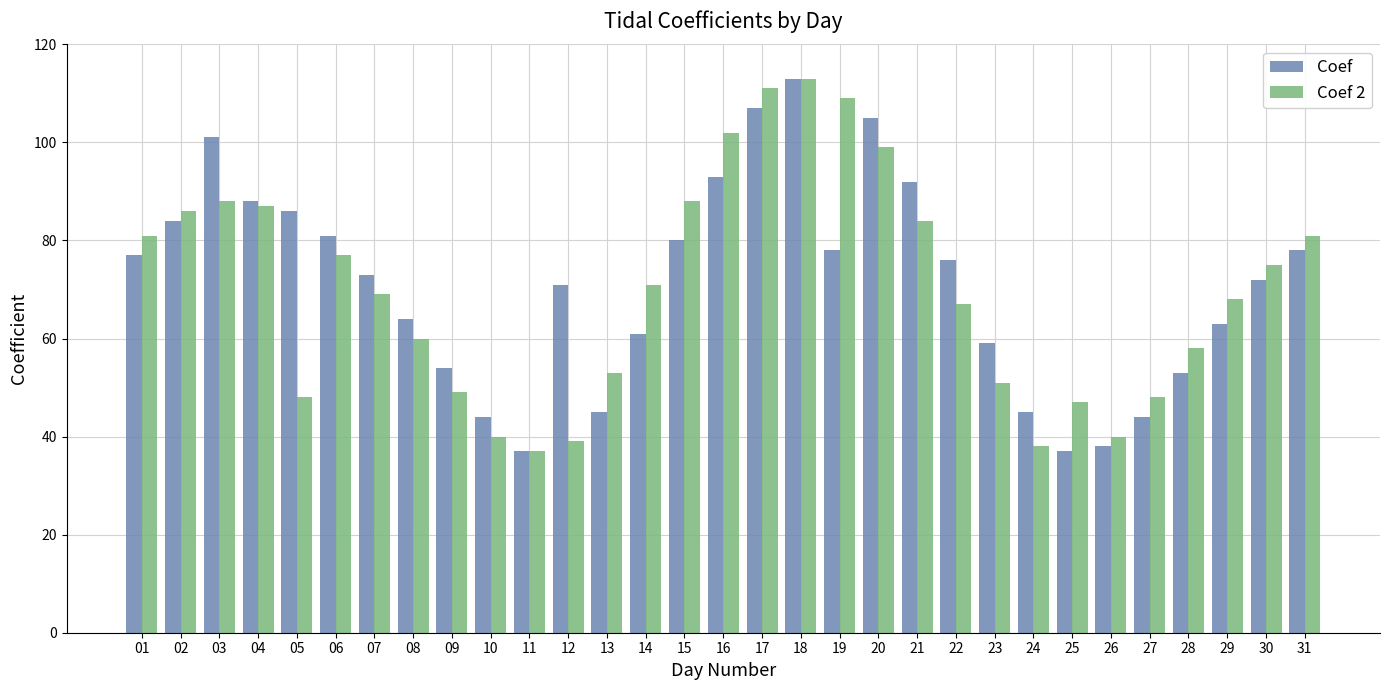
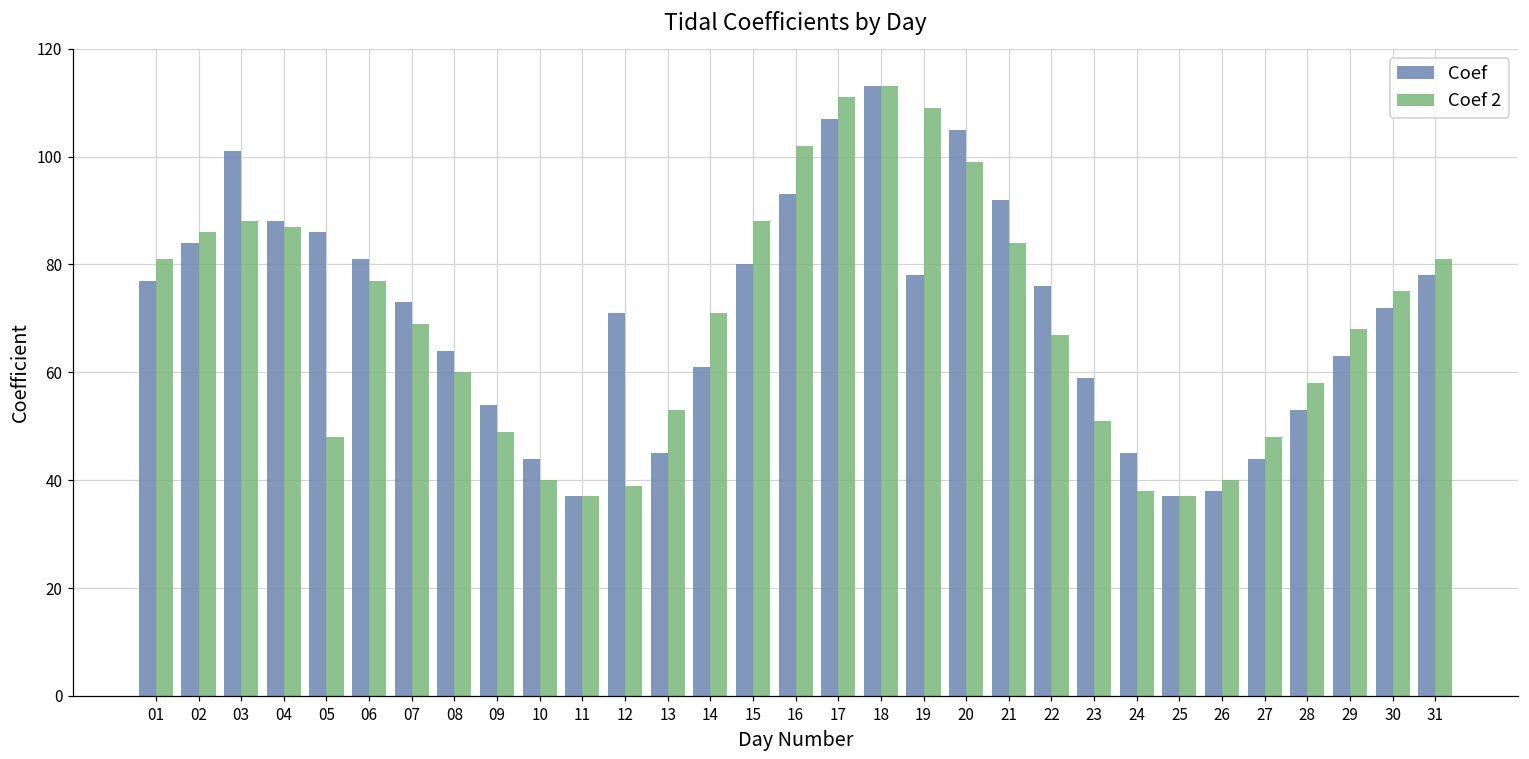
Coef 2, 25: 47 -> 37
